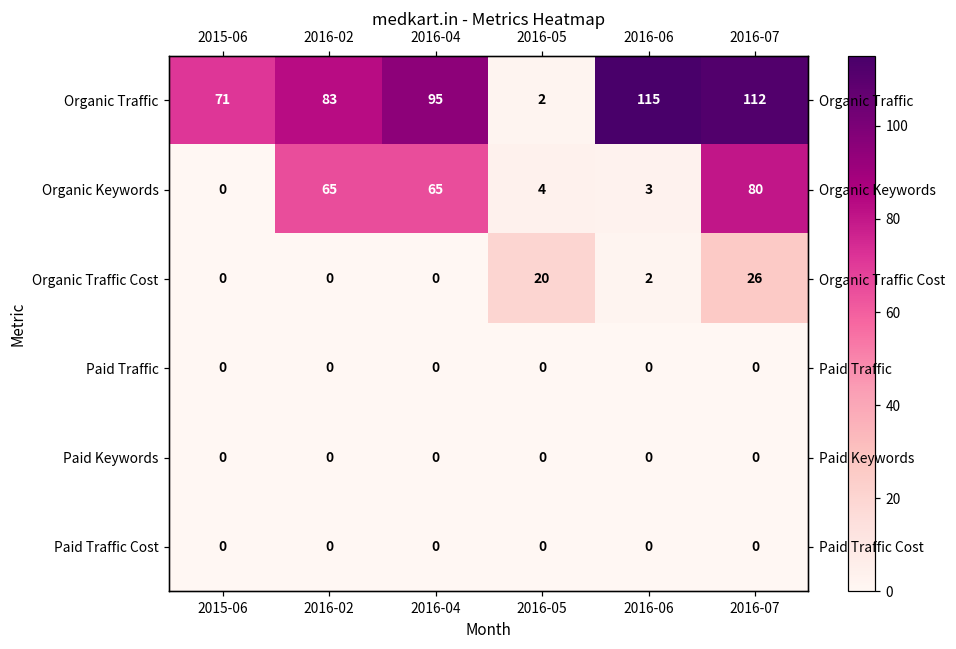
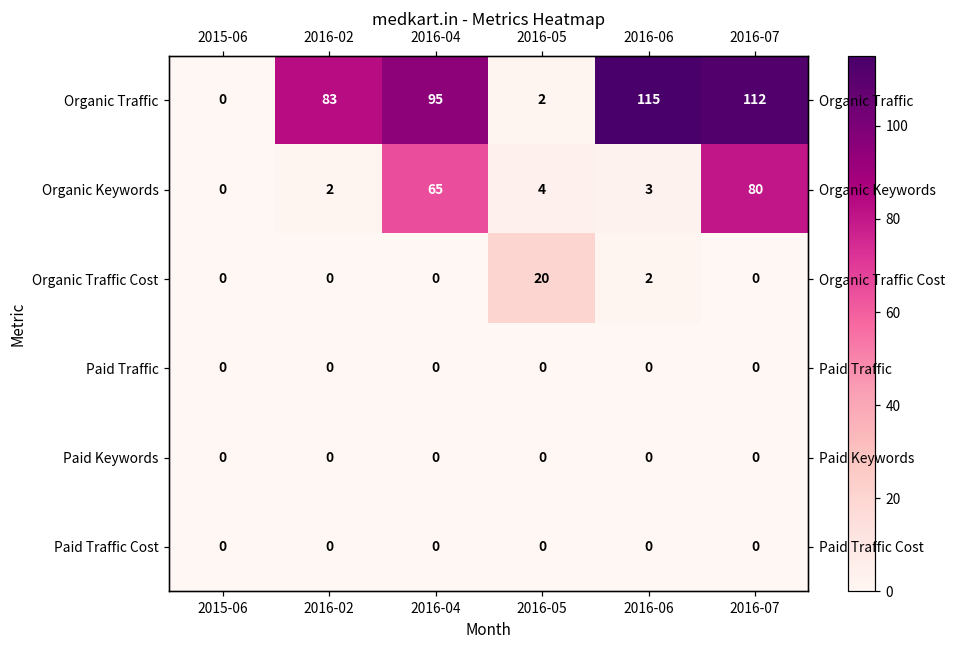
Organic Traffic, 2015-06: 71 -> 0
Organic Keywords, 2016-02: 65 -> 2
Organic Traffic Cost, 2016-07: 26 -> 0
